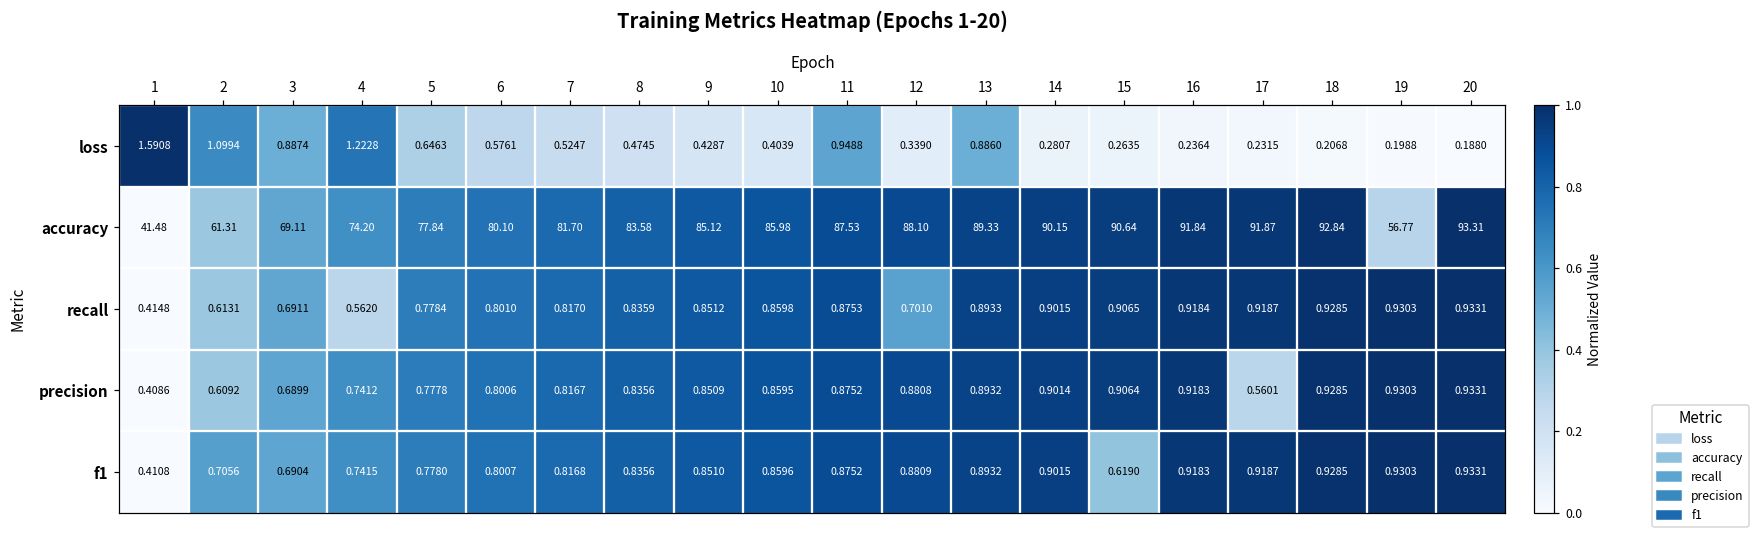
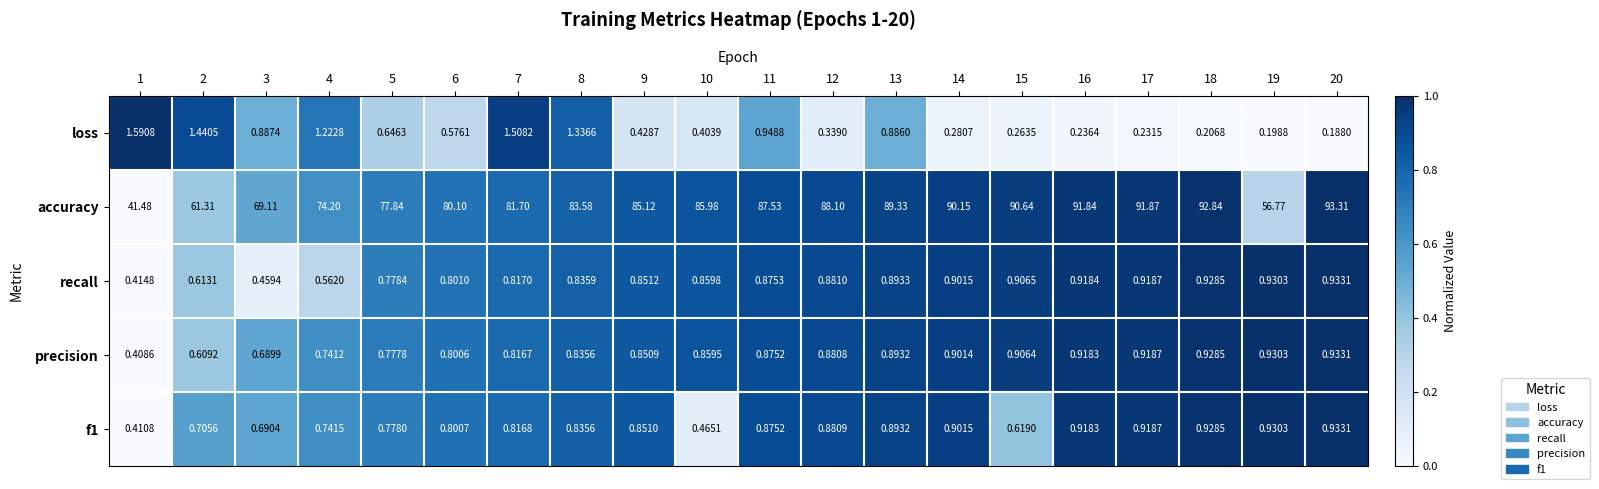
loss, 2: 1.0994 -> 1.4405
loss, 7: 0.5247 -> 1.5082
loss, 8: 0.4745 -> 1.3366
recall, 3: 0.6911 -> 0.4594
recall, 12: 0.7010 -> 0.8810
precision, 17: 0.5601 -> 0.9187
f1, 10: 0.8596 -> 0.4651
